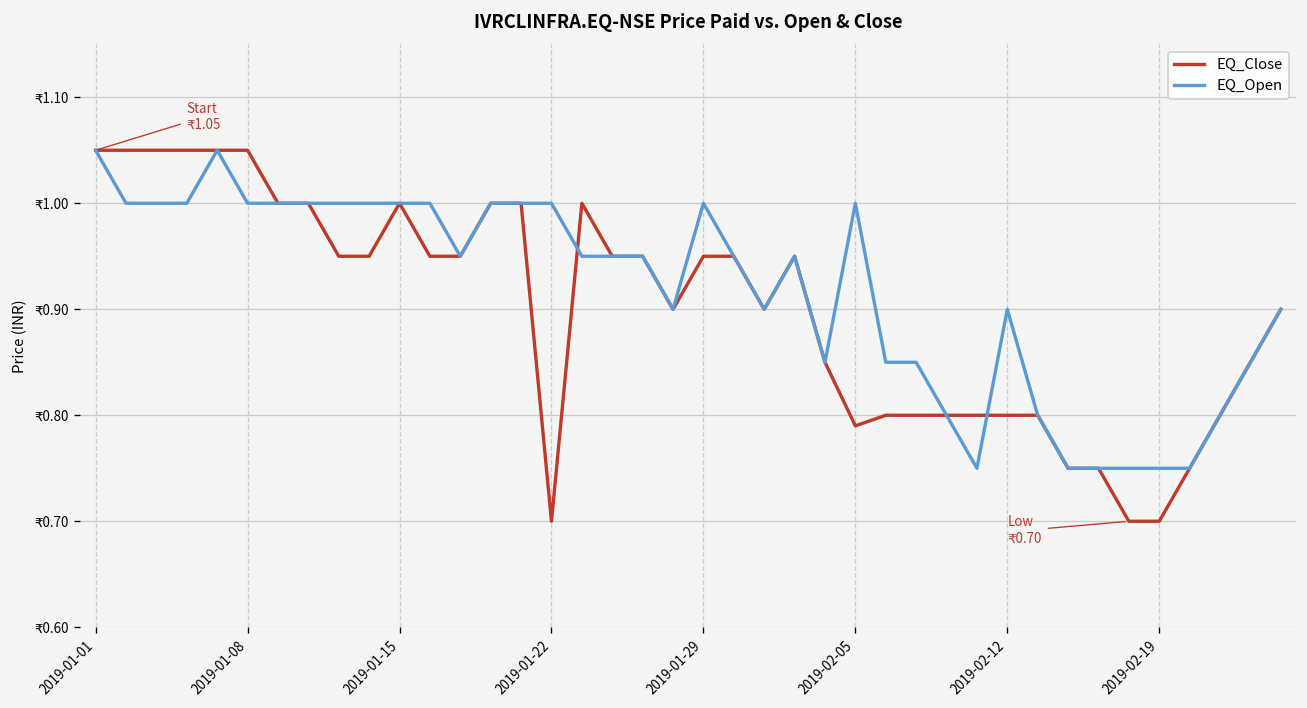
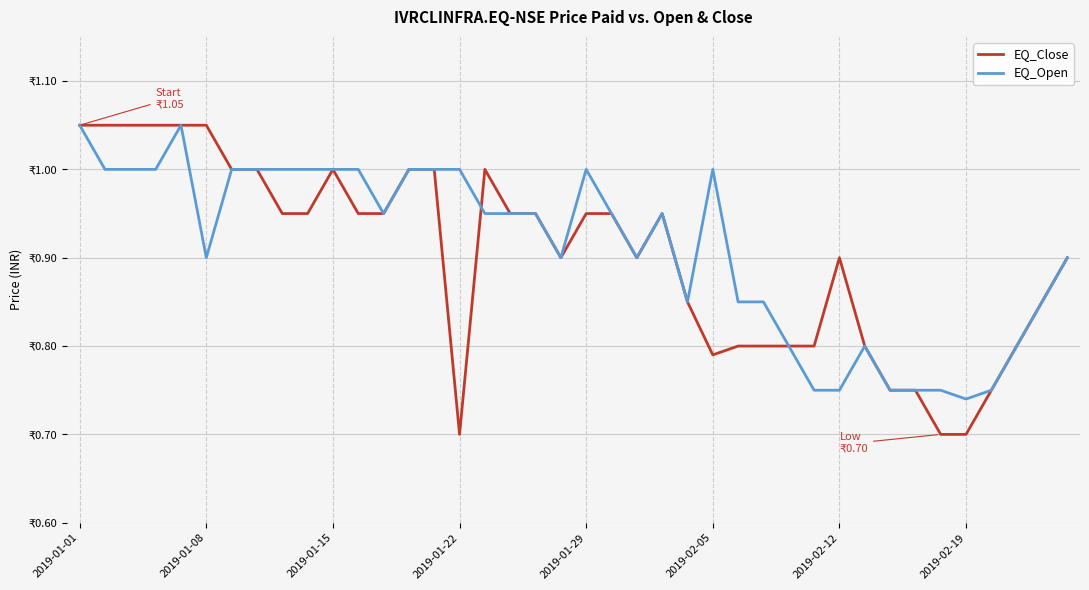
EQ_Open, 2019-01-08: ₹1.0 -> ₹0.9
EQ_Close, 2019-02-12: ₹0.8 -> ₹0.9
EQ_Open, 2019-02-12: ₹0.90 -> ₹0.75
EQ_Open, 2019-02-19: ₹0.75 -> ₹0.74
